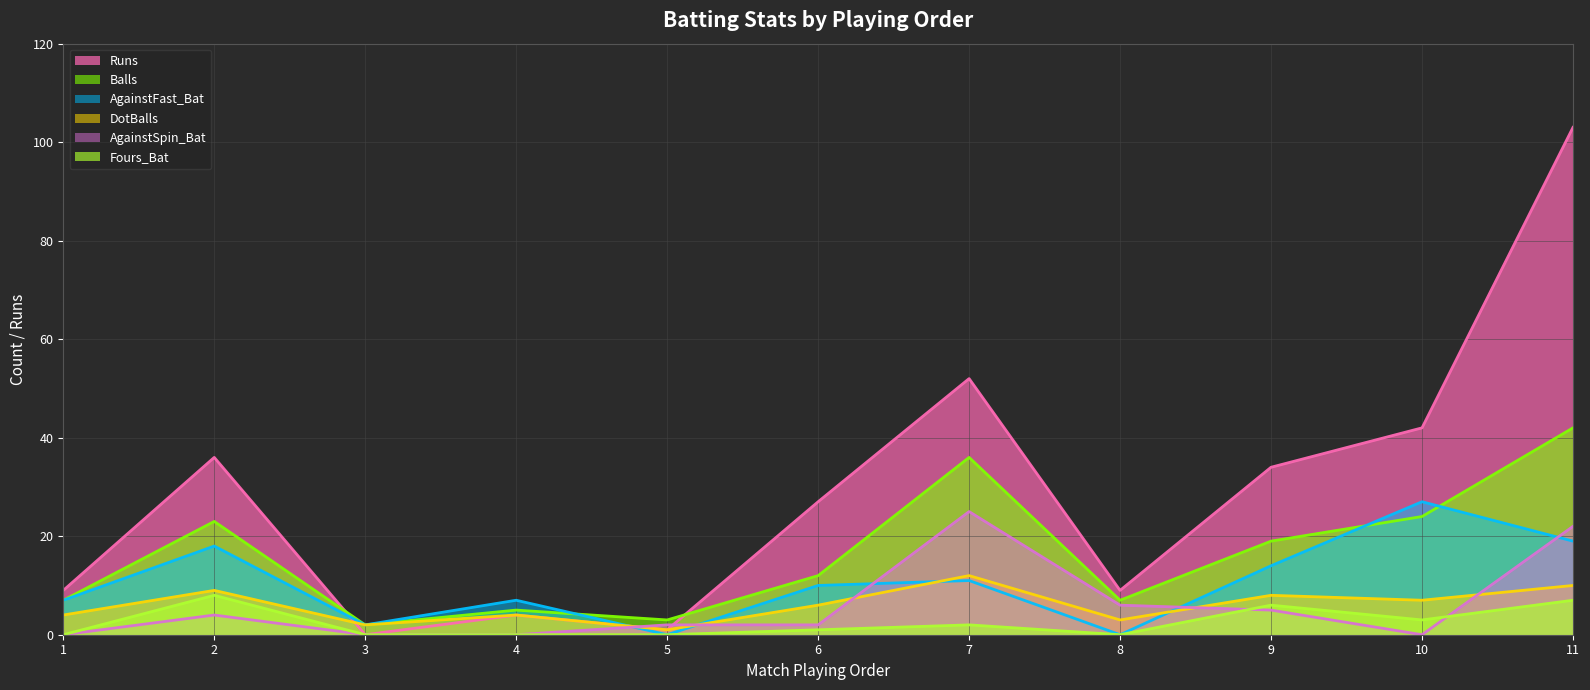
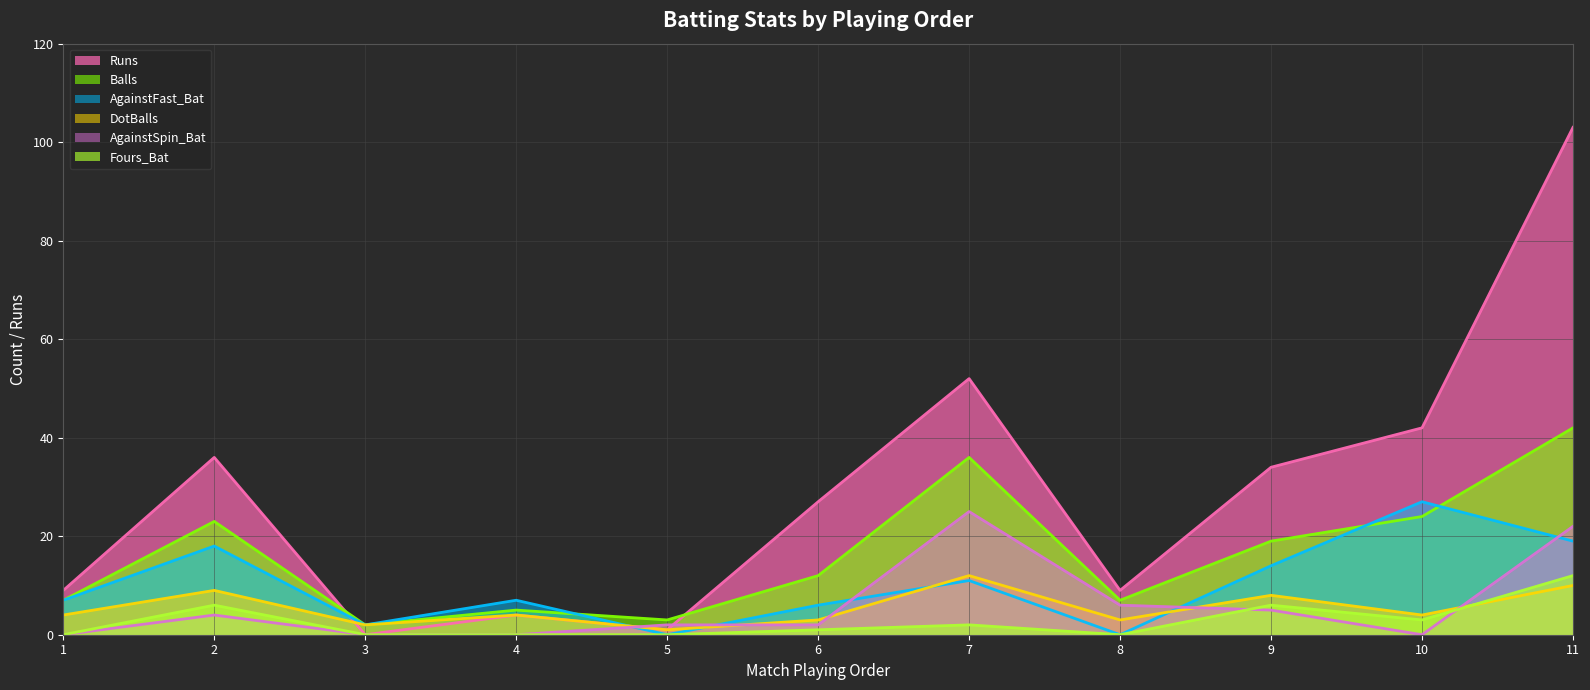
Fours_Bat, 2: 8 -> 6
AgainstFast_Bat, 6: 10 -> 6
DotBalls, 6: 6 -> 3
DotBalls, 10: 7 -> 4
Fours_Bat, 11: 7 -> 12
